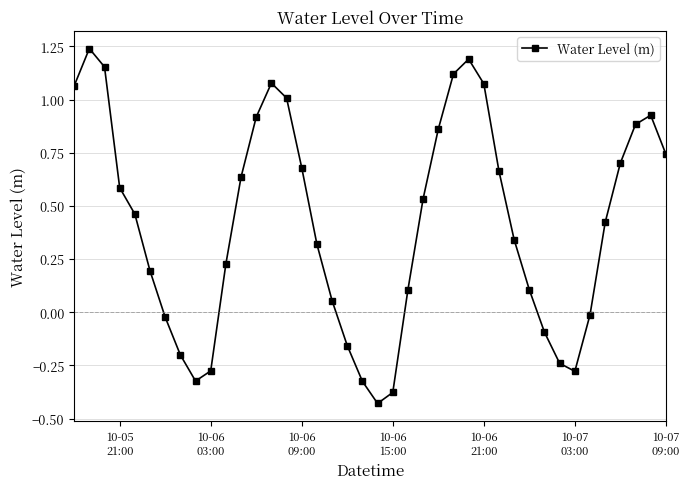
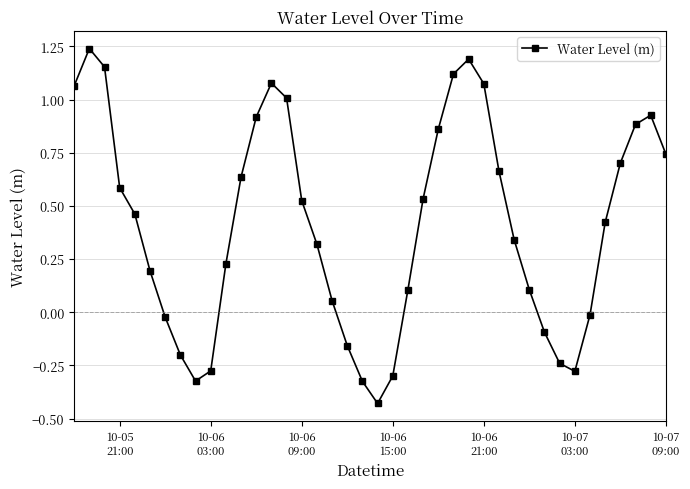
10-06 09:00: 0.68 -> 0.52
10-06 15:00: -0.38 -> -0.30
